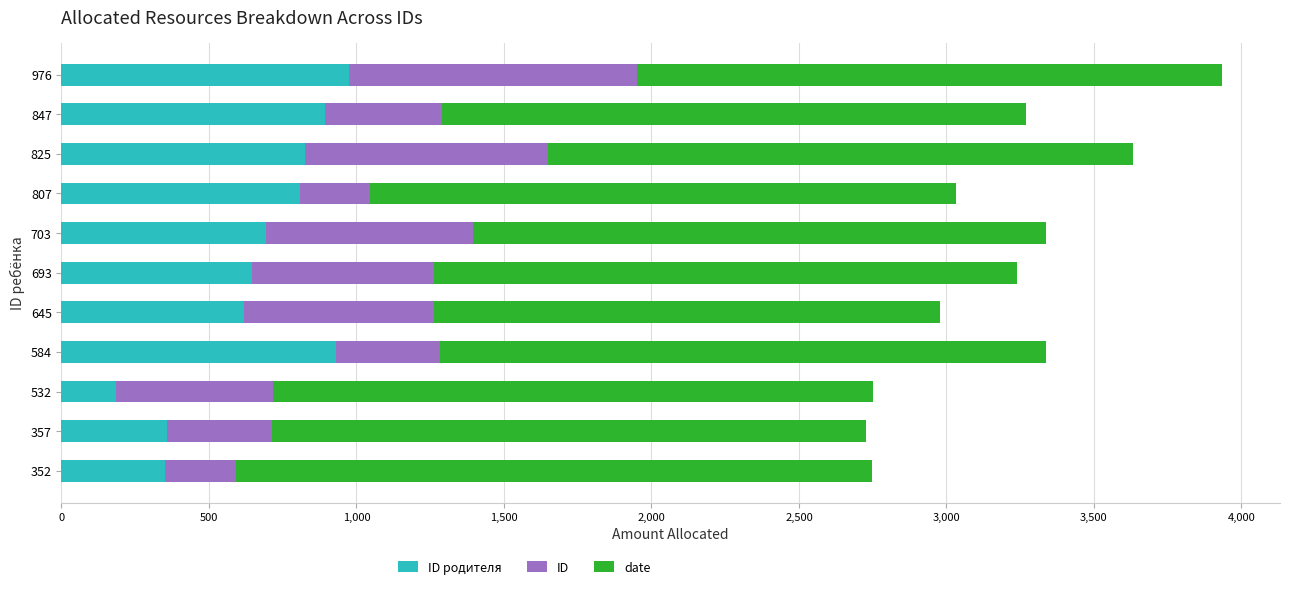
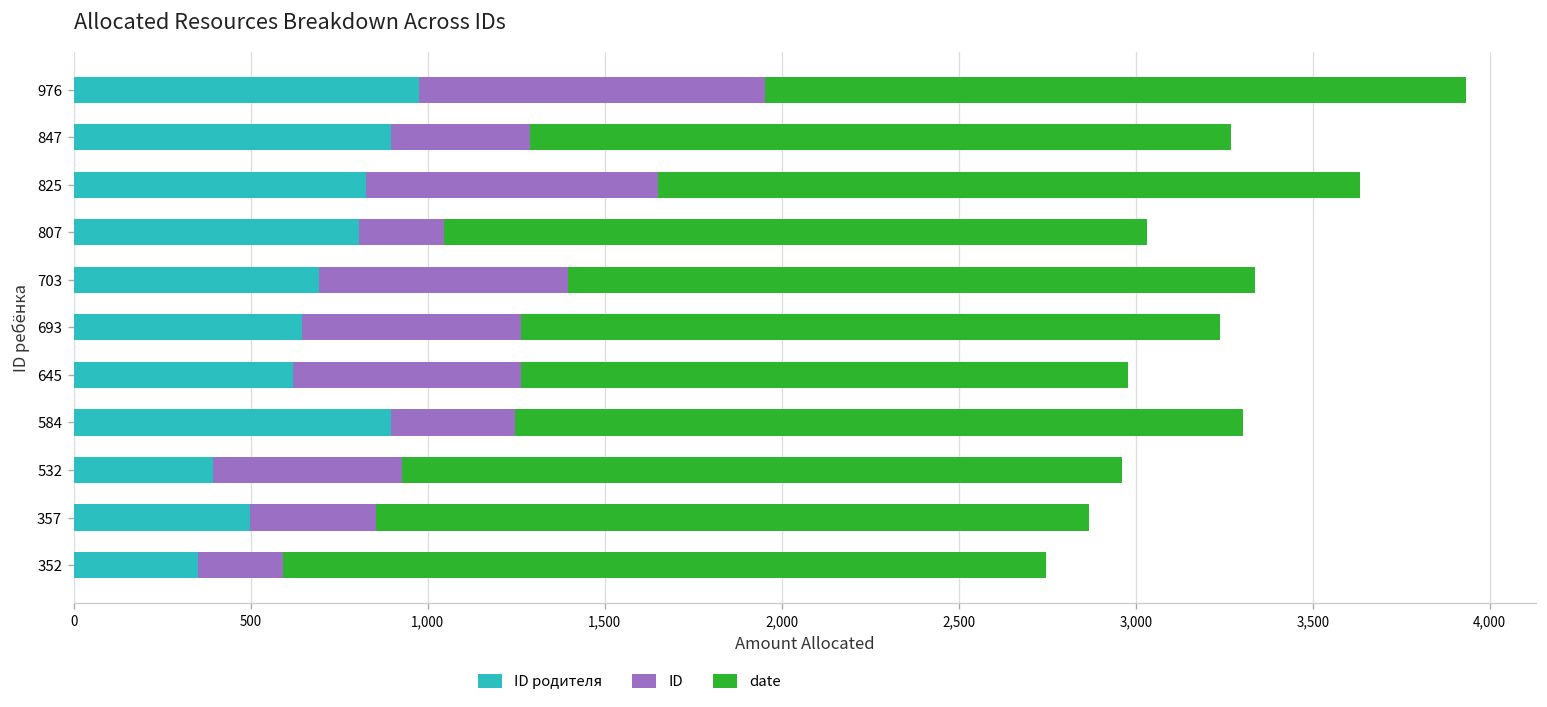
ID родителя, 584: 930 -> 900
ID родителя, 532: 180 -> 390
ID родителя, 357: 360 -> 500
